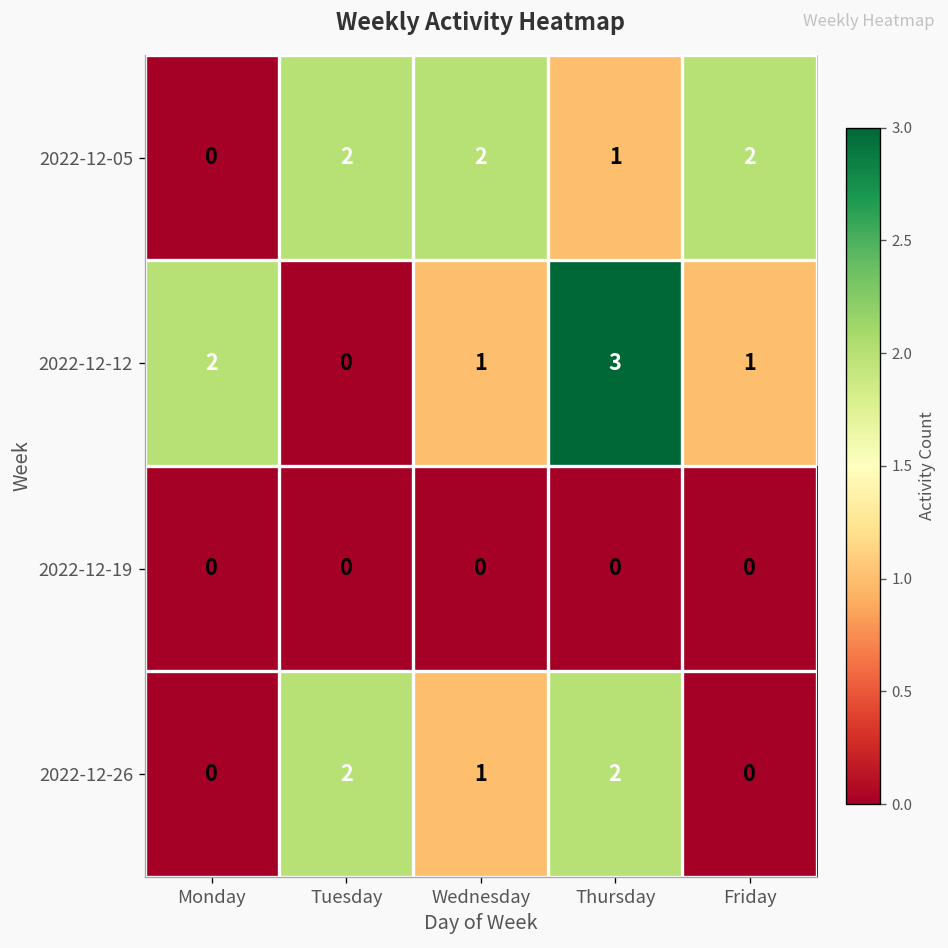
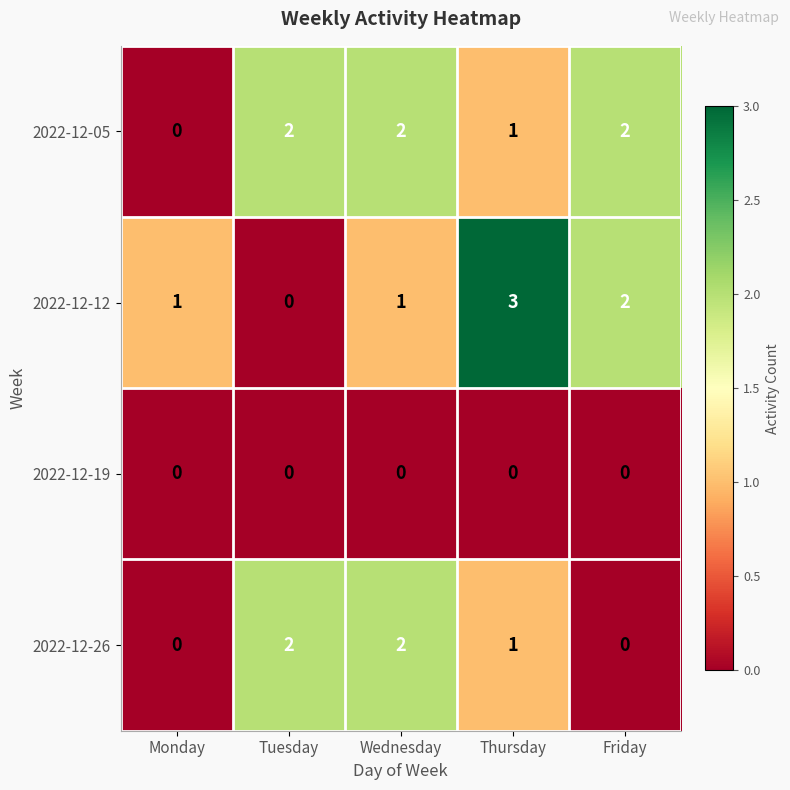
2022-12-12, Monday: 2 -> 1
2022-12-12, Friday: 1 -> 2
2022-12-26, Wednesday: 1 -> 2
2022-12-26, Thursday: 2 -> 1
